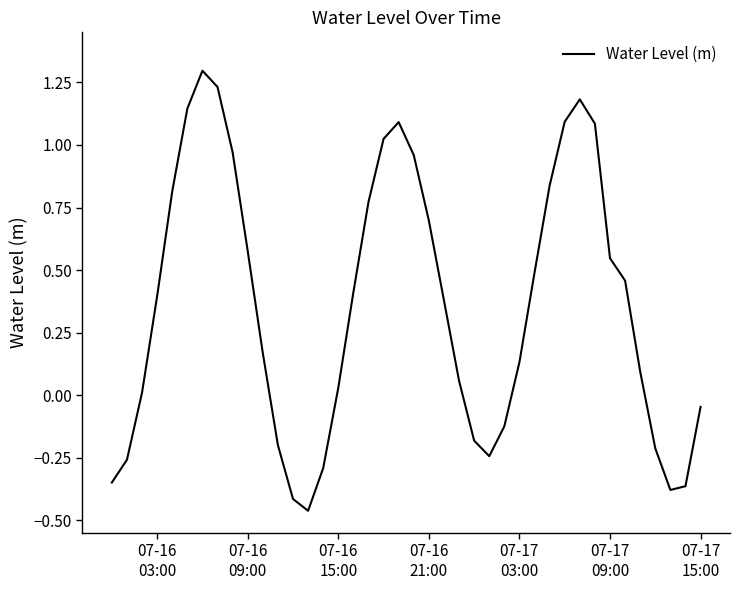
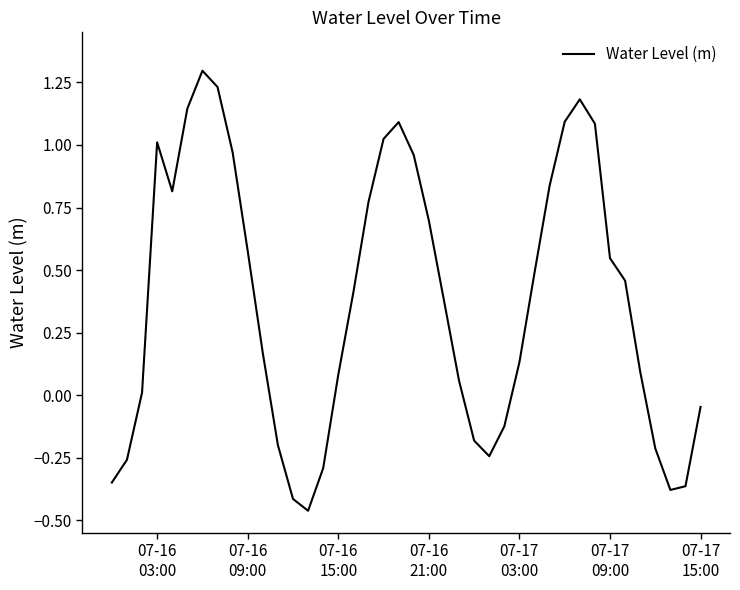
07-16 03:00: 0.40 -> 1.01
07-16 15:00: 0.03 -> 0.08
